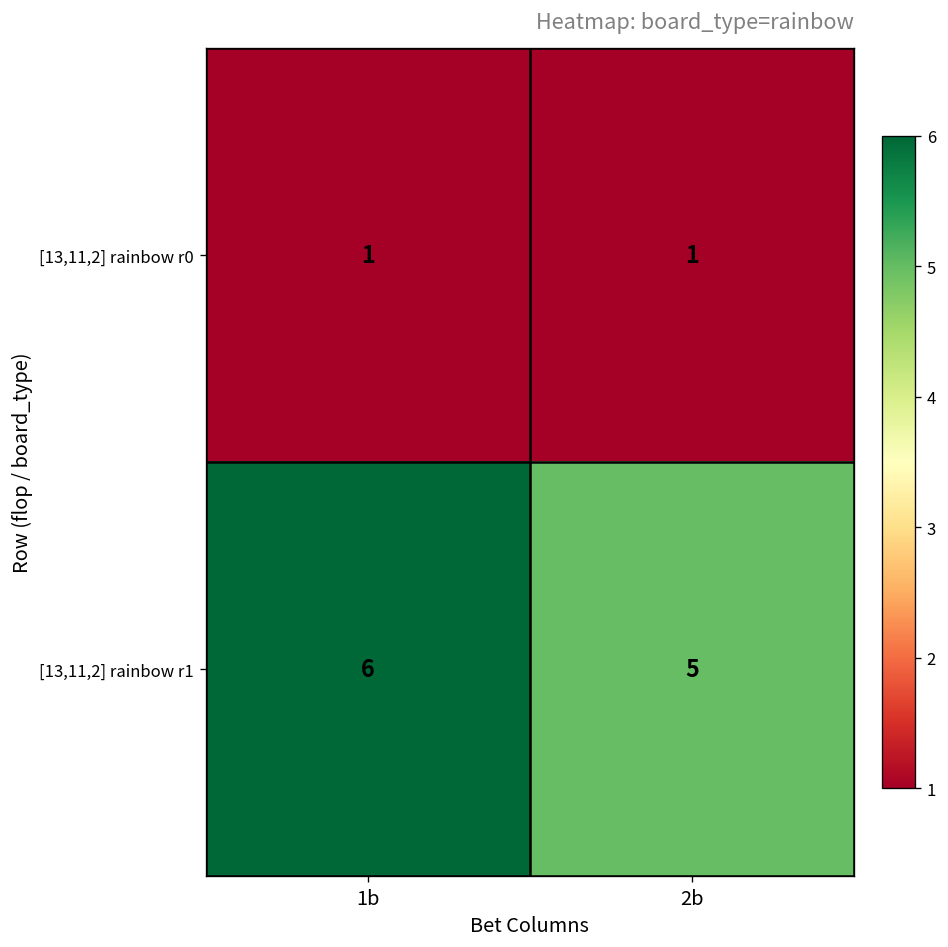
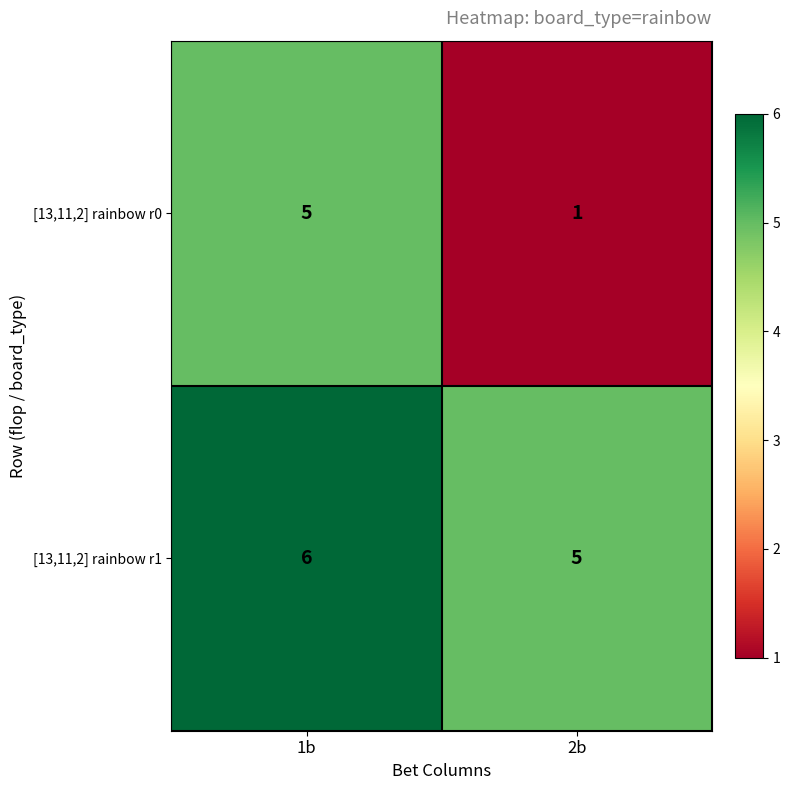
[13,11,2] rainbow r0, 1b: 1 -> 5
